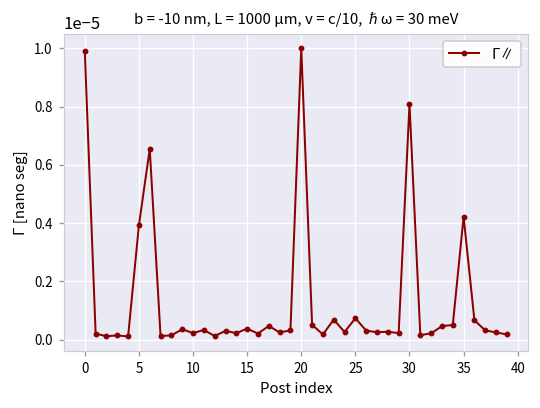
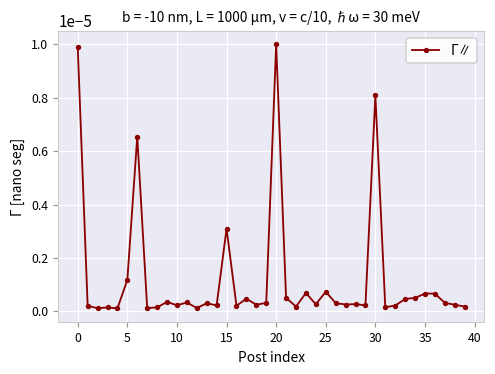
5: 0.0000039 -> 0.0000012
15: 0.0000004 -> 0.0000031
35: 0.0000042 -> 0.0000007
